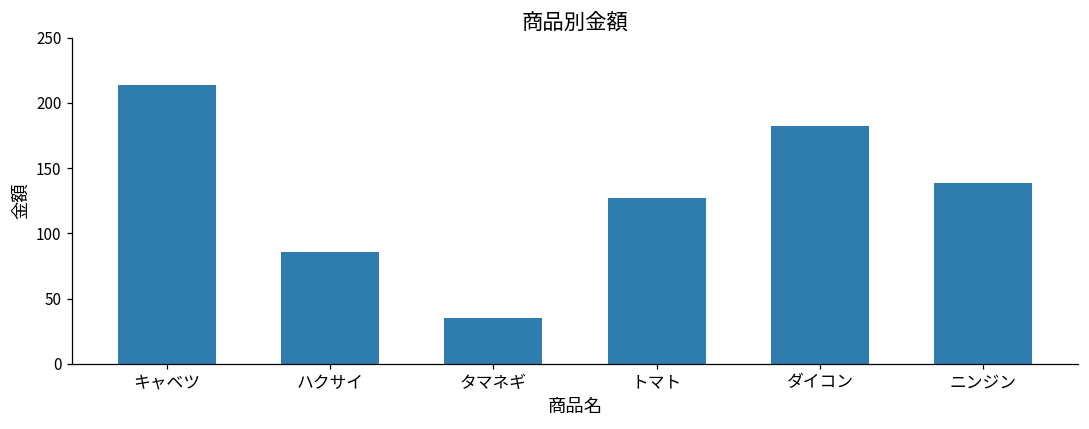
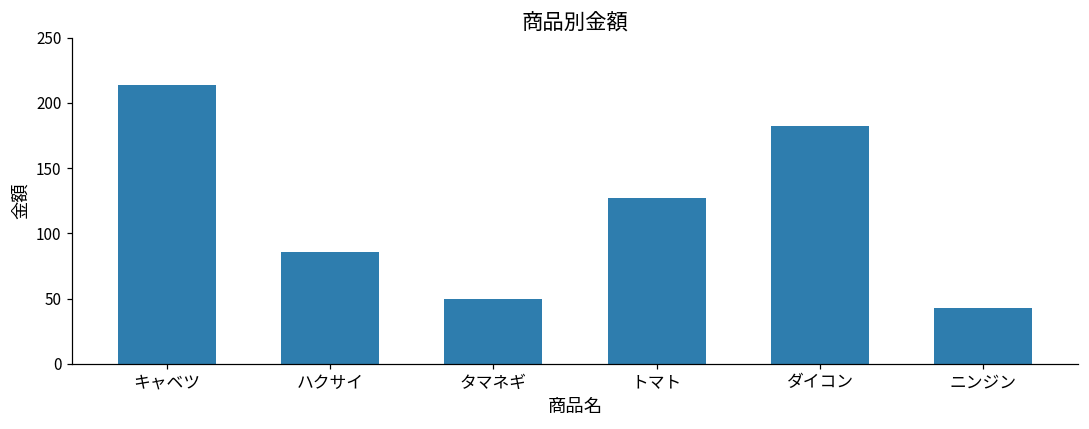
タマネギ: 35 -> 50
ニンジン: 139 -> 43
